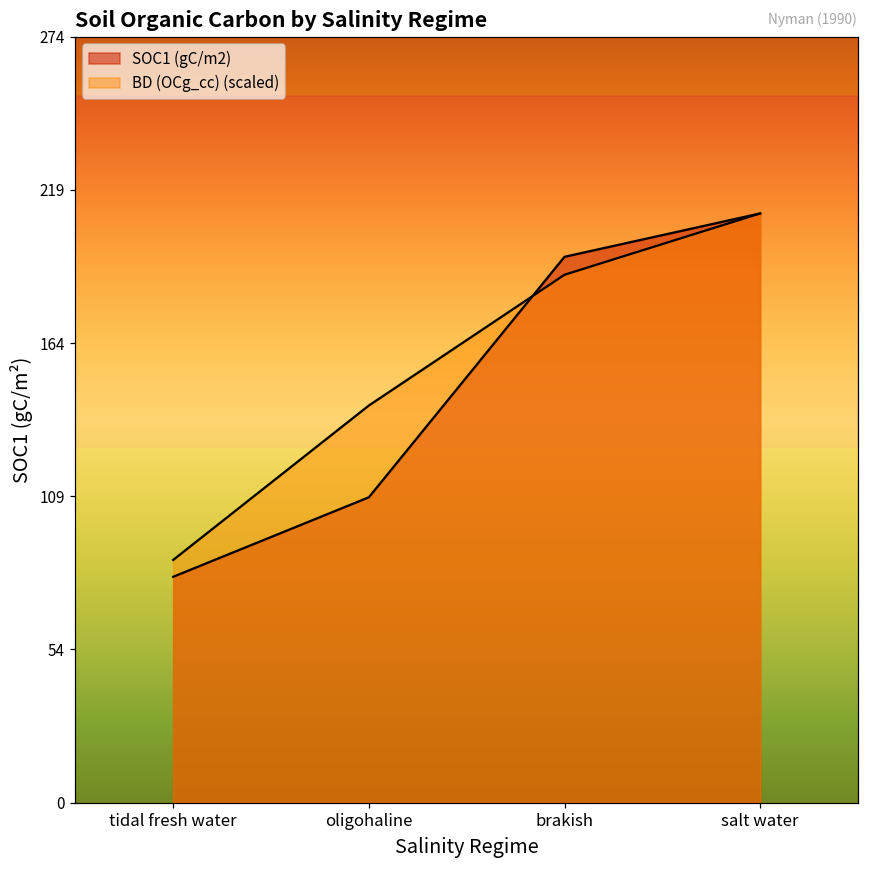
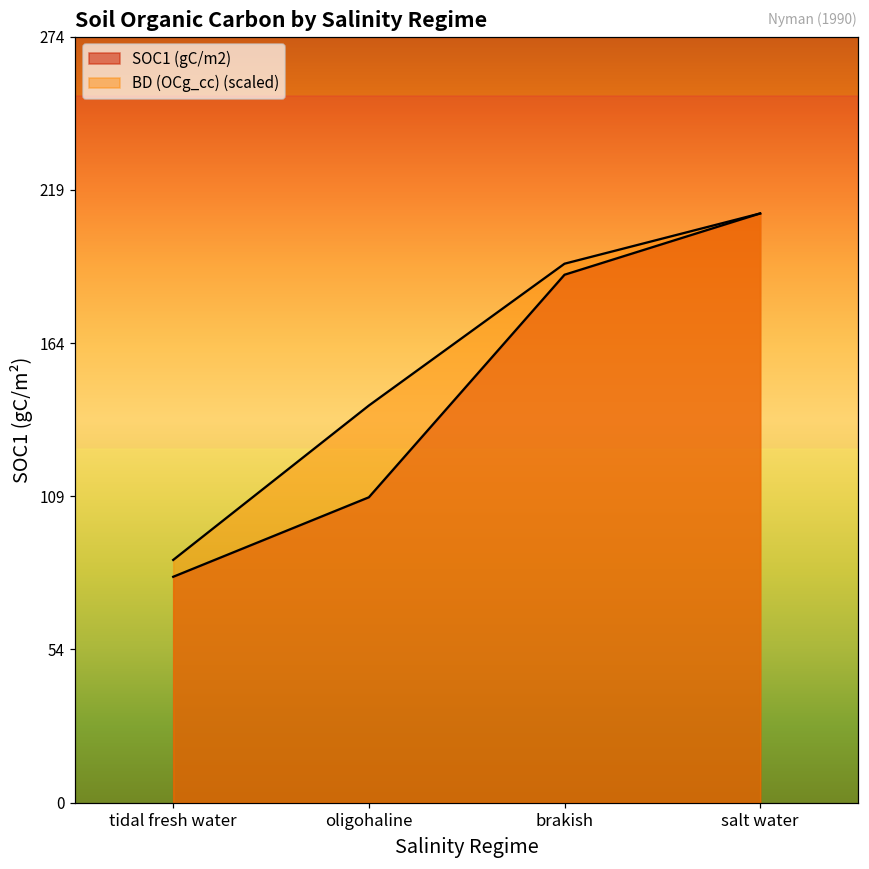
SOC1 (gC/m2), brakish: 196 -> 190
BD (OCg_cc) (scaled), brakish: 190 -> 193
